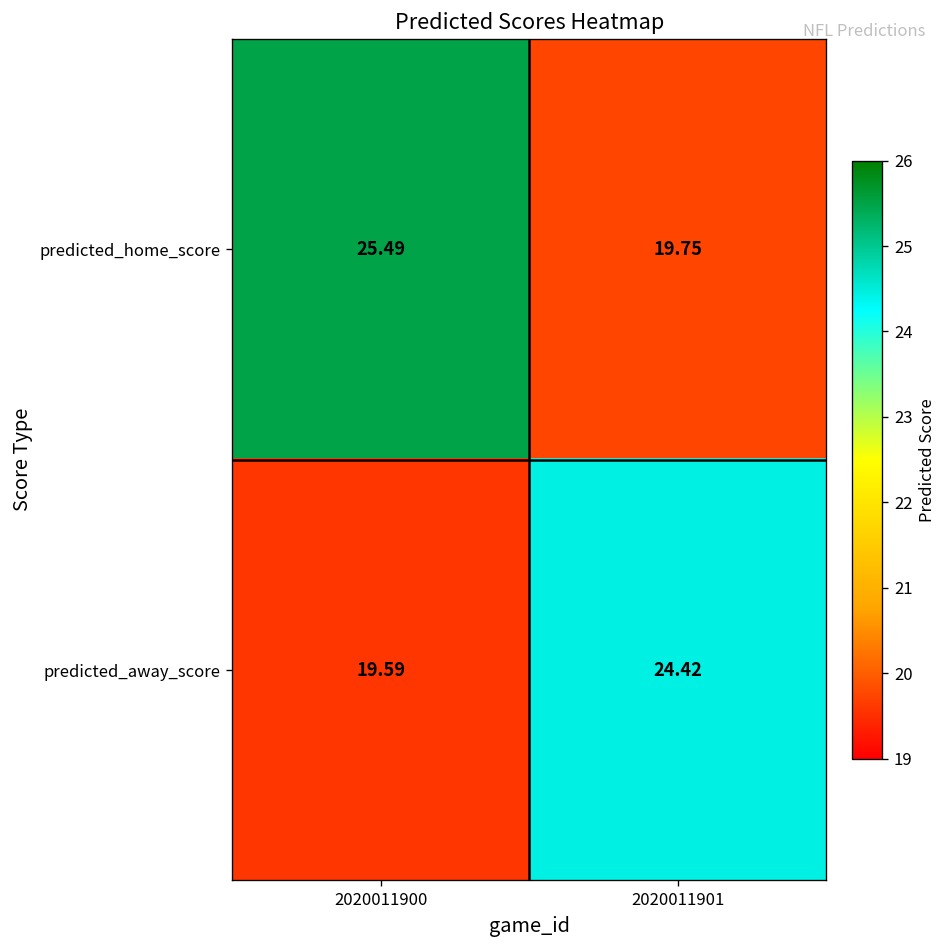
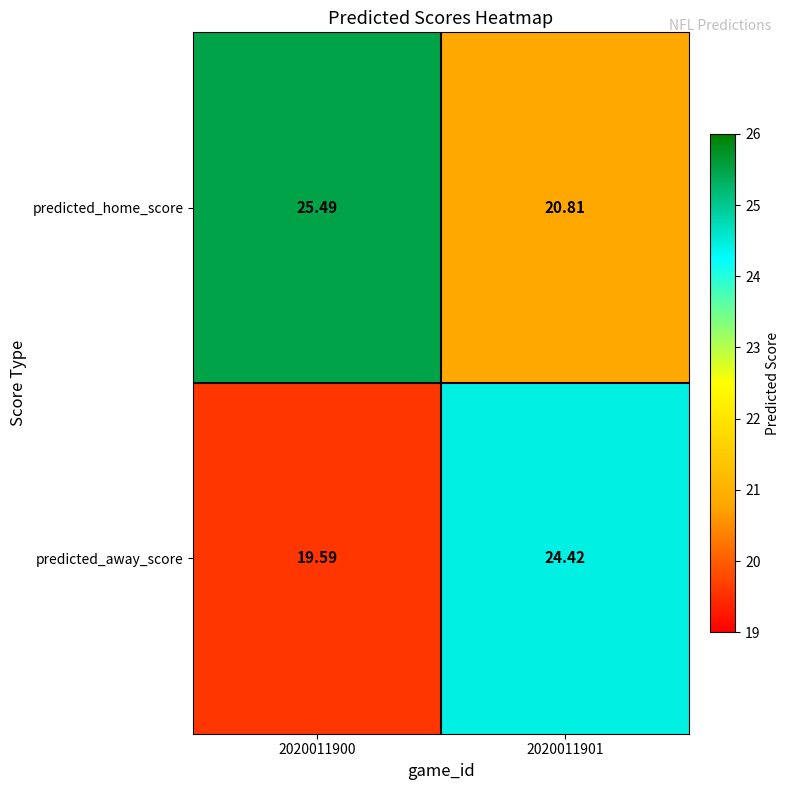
predicted_home_score, 2020011901: 19.75 -> 20.81
